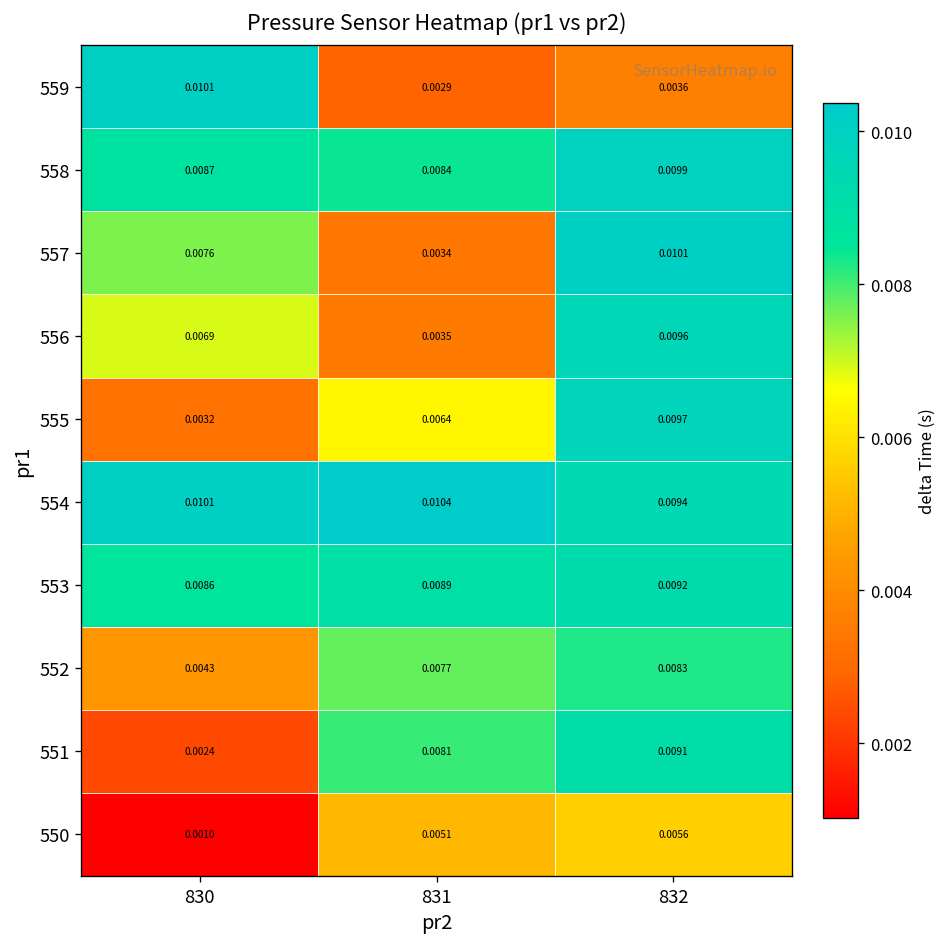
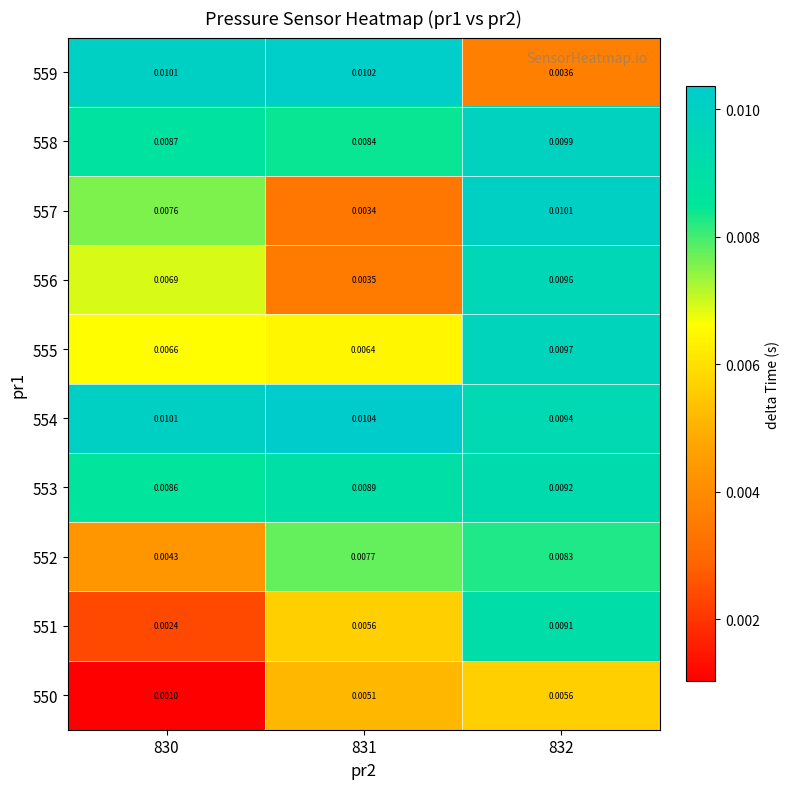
559, 831: 0.0029 -> 0.0102
555, 830: 0.0032 -> 0.0066
551, 831: 0.0081 -> 0.0056
